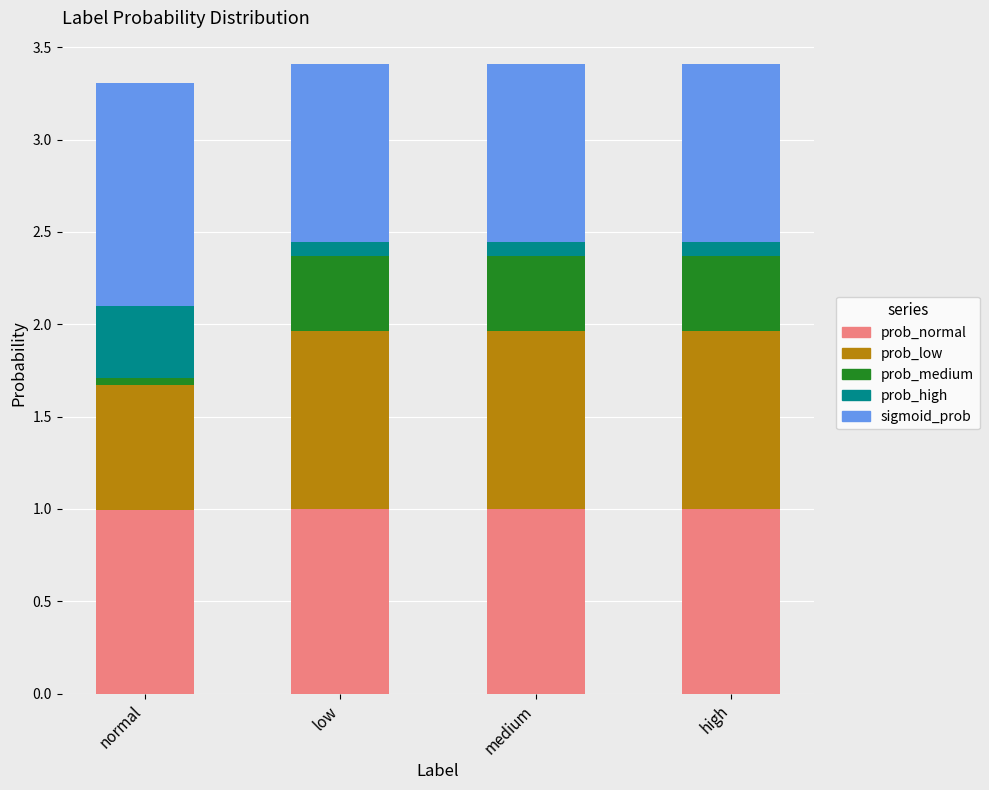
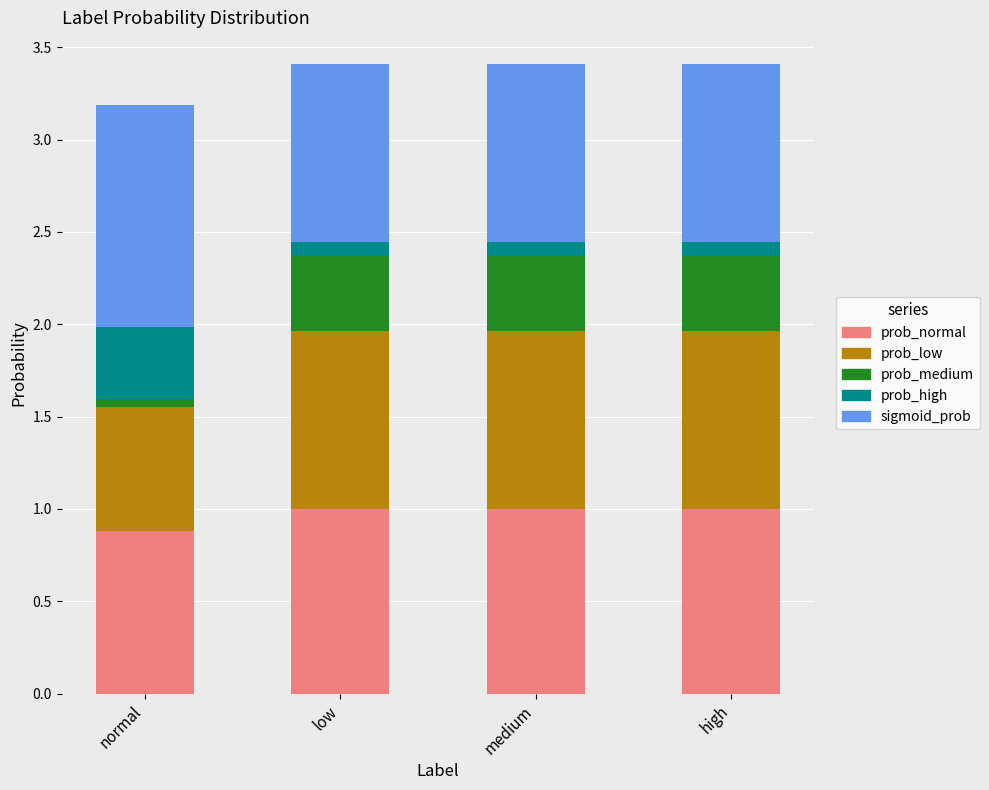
prob_normal, normal: 1.00 -> 0.88
